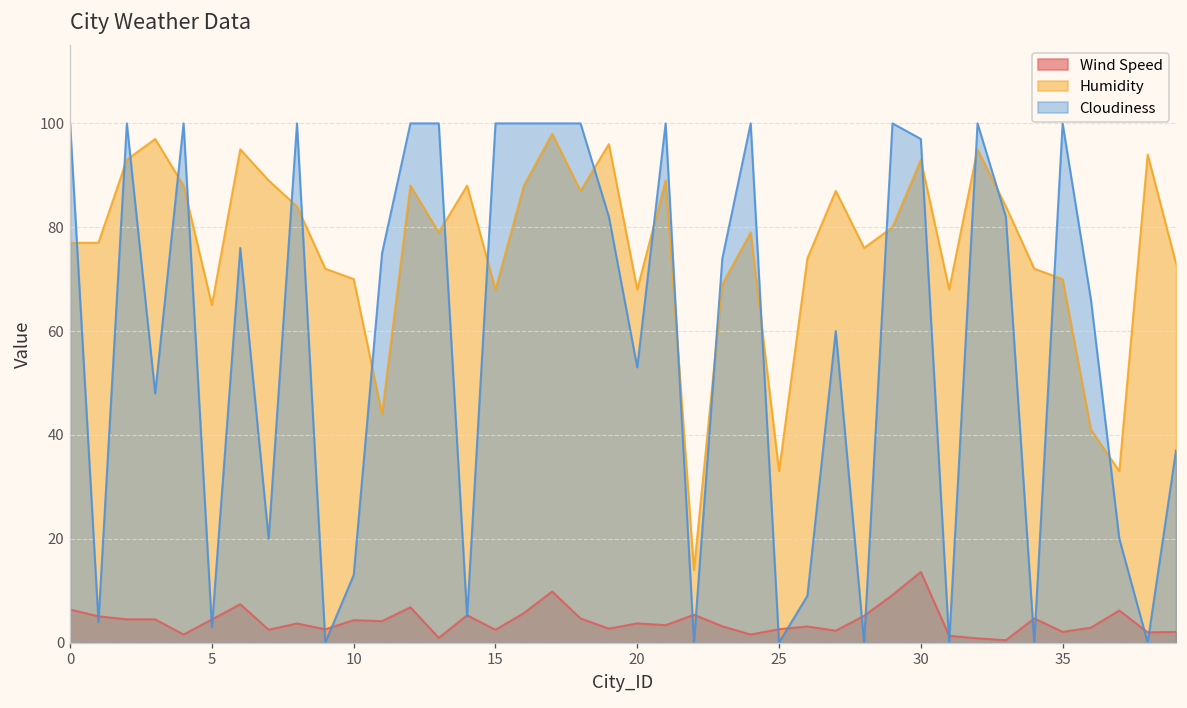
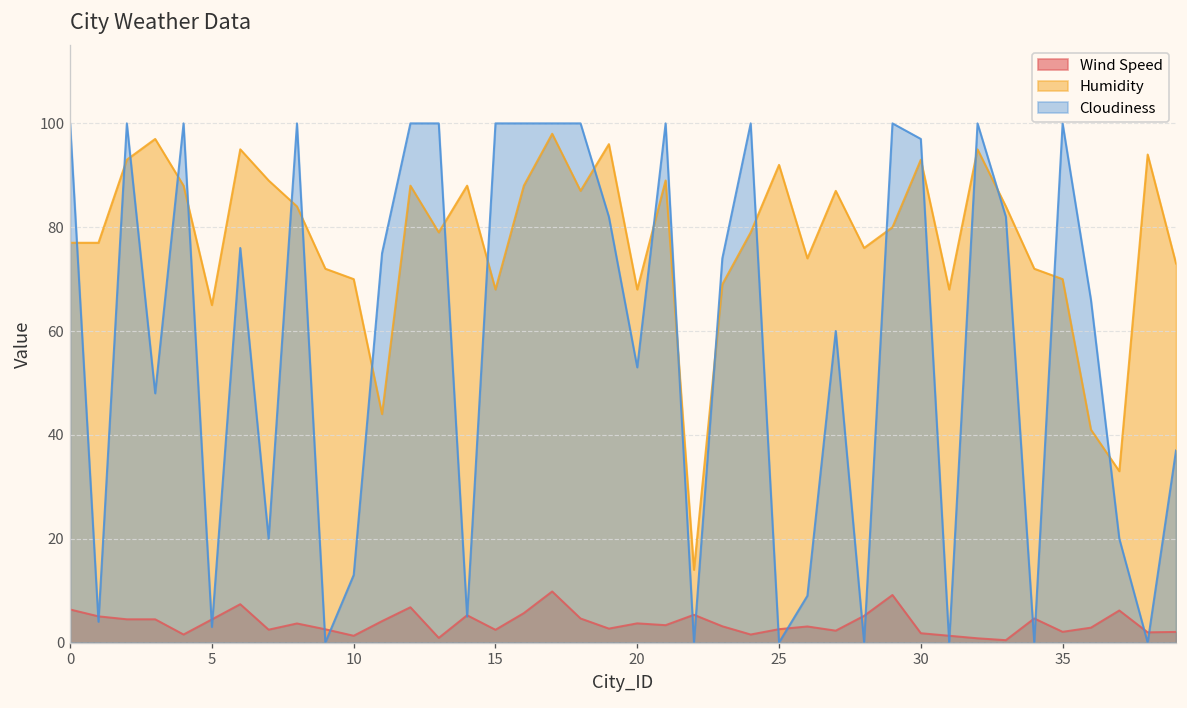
Wind Speed, 10: 4 -> 1
Humidity, 25: 33 -> 92
Wind Speed, 30: 14 -> 2
